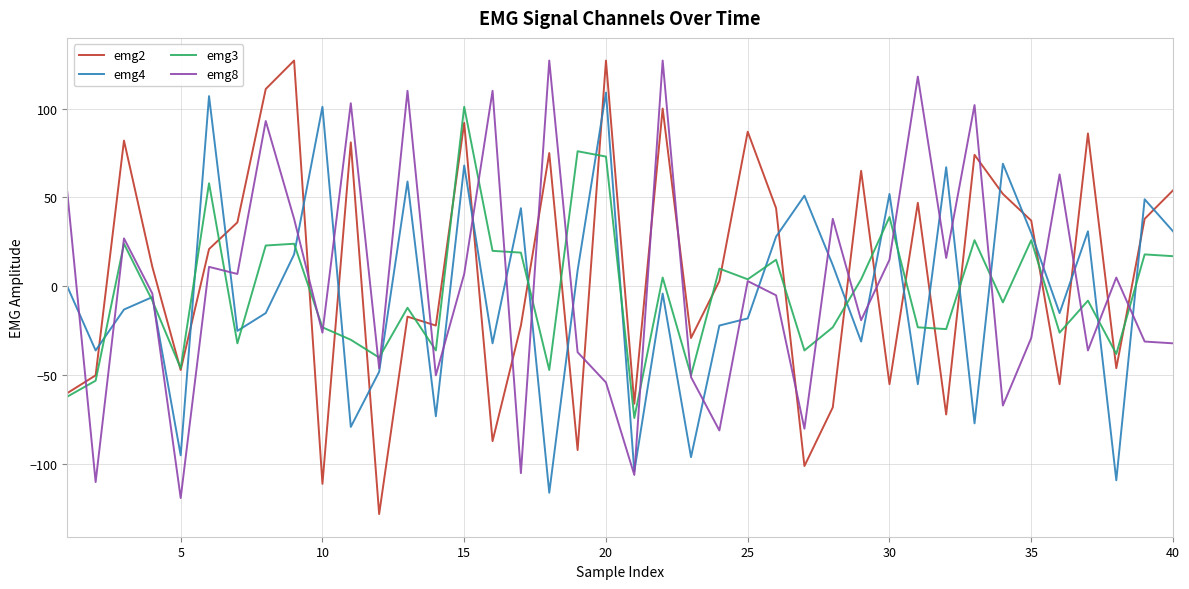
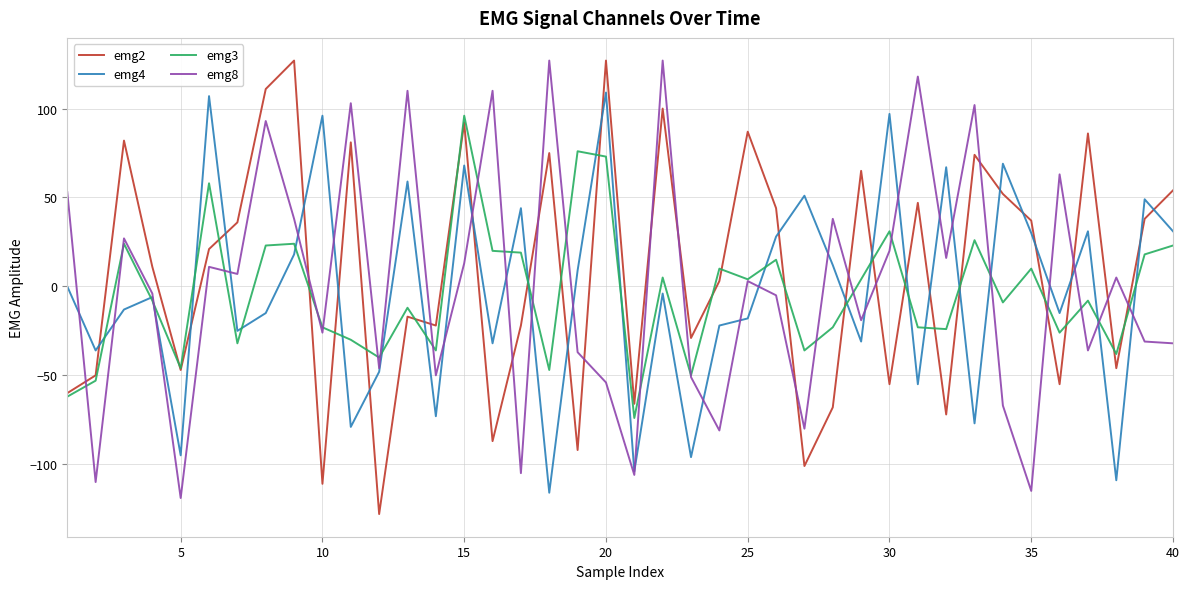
emg4, 10: 101 -> 96
emg3, 15: 101 -> 96
emg8, 15: 7 -> 13
emg4, 30: 52 -> 97
emg3, 30: 39 -> 31
emg8, 30: 15 -> 20
emg3, 35: 26 -> 10
emg8, 35: -29 -> -115
emg3, 40: 17 -> 23
